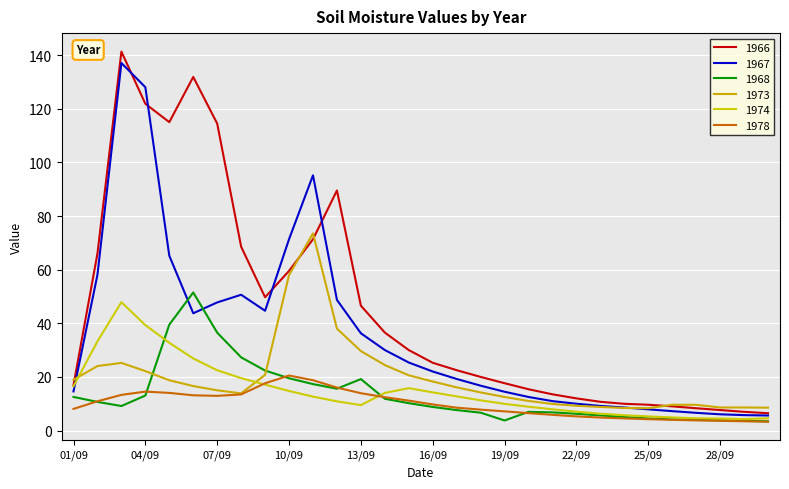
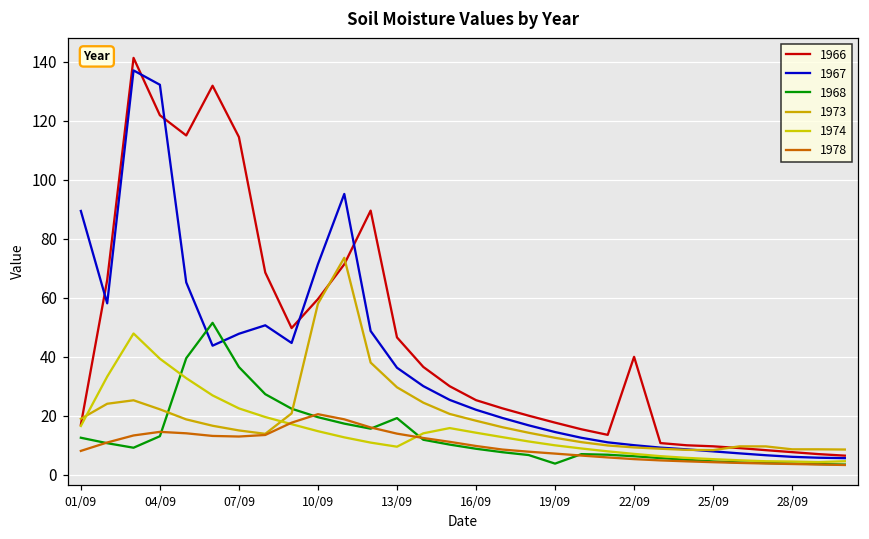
1967, 01/09: 15 -> 89
1967, 04/09: 128 -> 132
1966, 22/09: 12 -> 40
